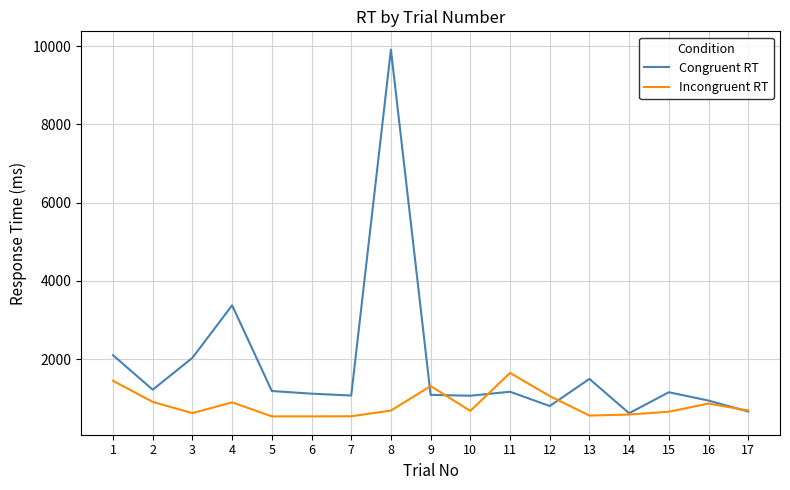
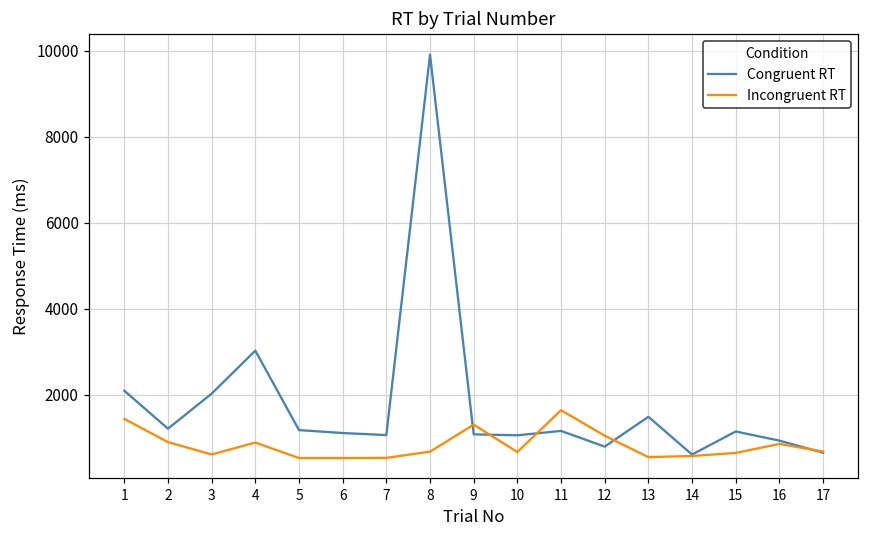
Congruent RT, 4: 3400 -> 3000
